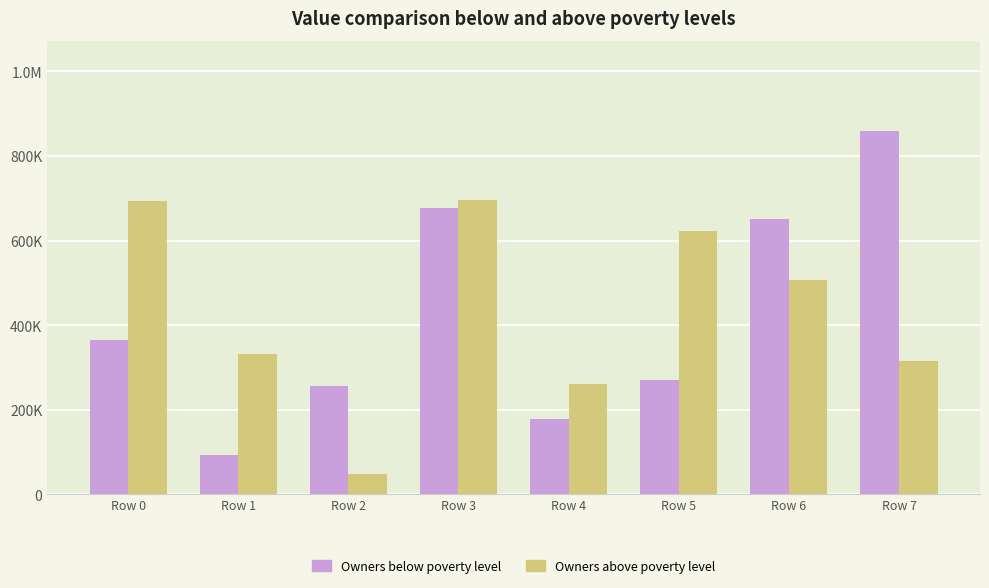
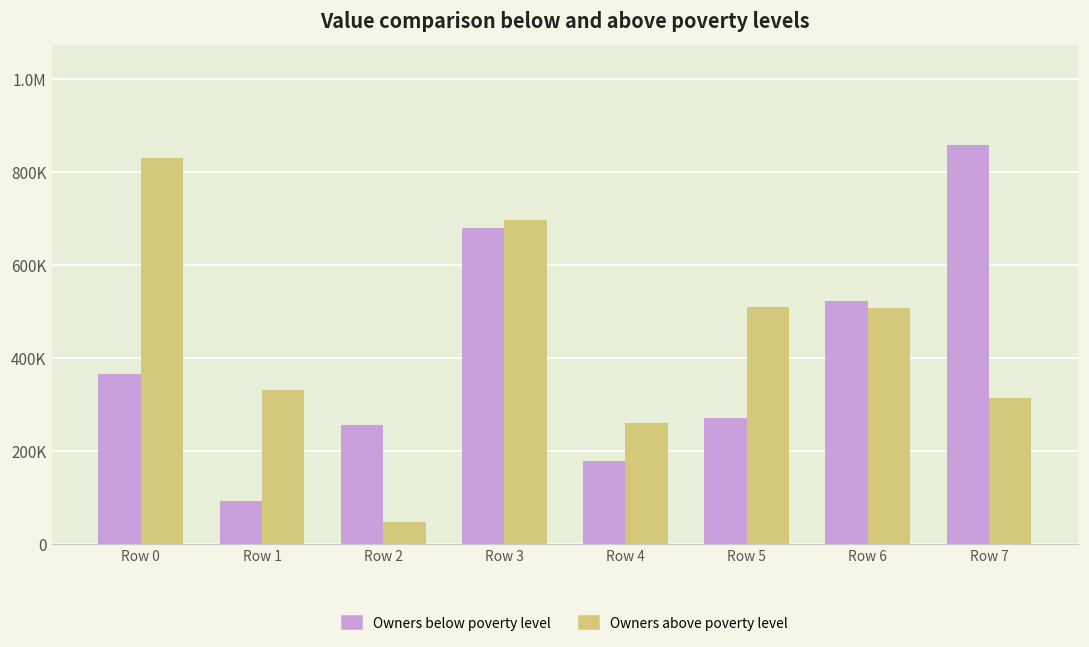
Owners above poverty level, Row 0: 690000 -> 830000
Owners above poverty level, Row 5: 620000 -> 510000
Owners below poverty level, Row 6: 650000 -> 520000
